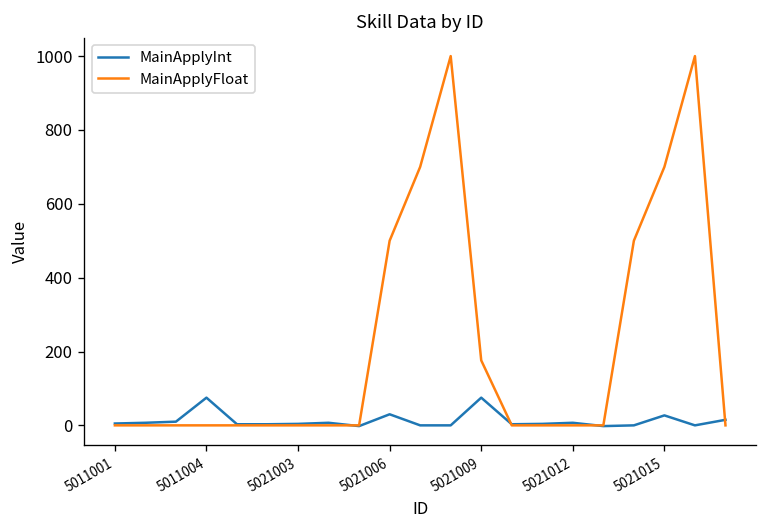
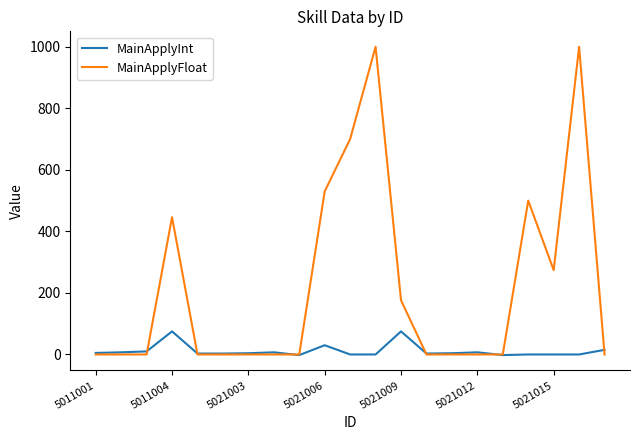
MainApplyFloat, 5011004: 0 -> 450
MainApplyFloat, 5021006: 500 -> 530
MainApplyInt, 5021015: 30 -> 0
MainApplyFloat, 5021015: 700 -> 270
